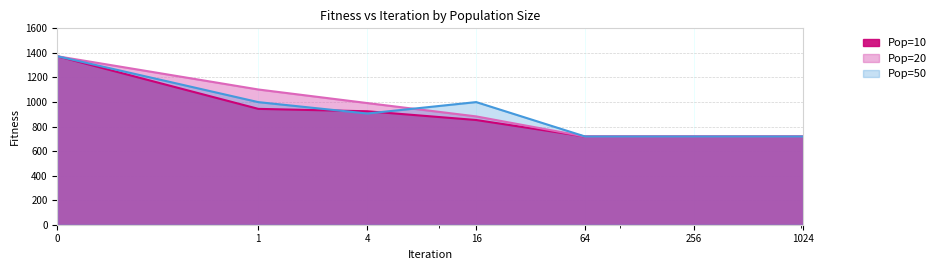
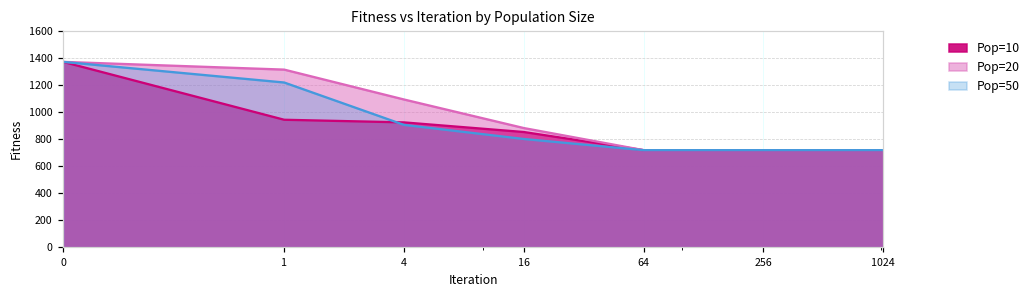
Pop=20, 1: 1100 -> 1320
Pop=50, 1: 1000 -> 1220
Pop=20, 4: 990 -> 1090
Pop=50, 16: 1000 -> 800
